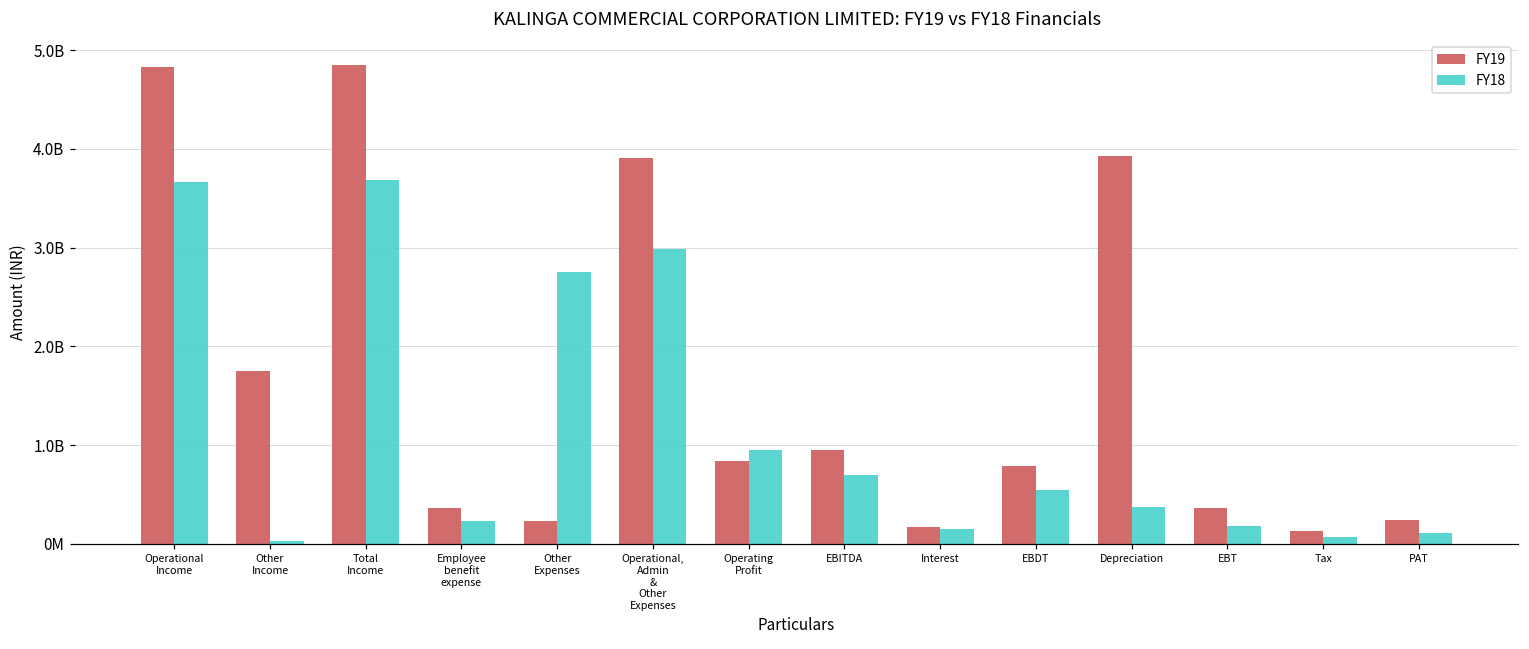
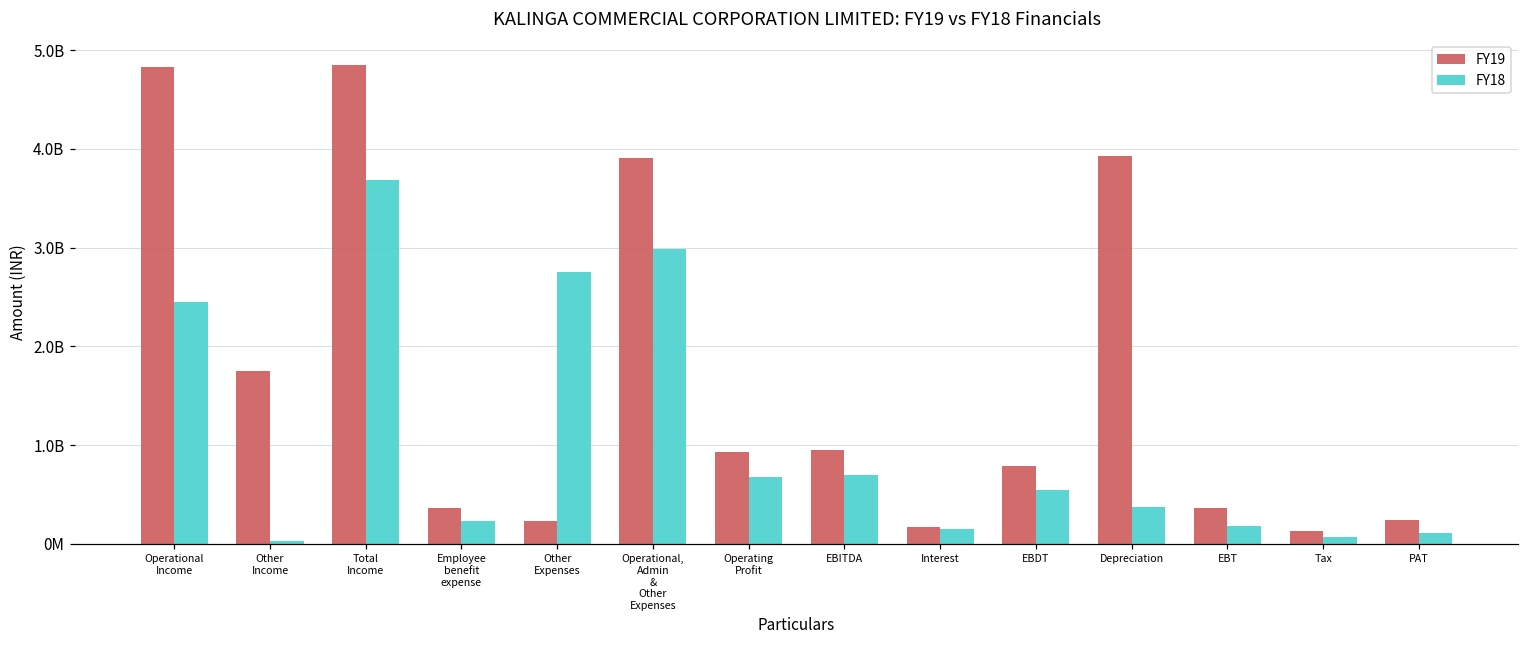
FY18, Operational Income: 3700000000 -> 2400000000
FY19, Operating Profit: 800000000 -> 900000000
FY18, Operating Profit: 1000000000 -> 700000000
